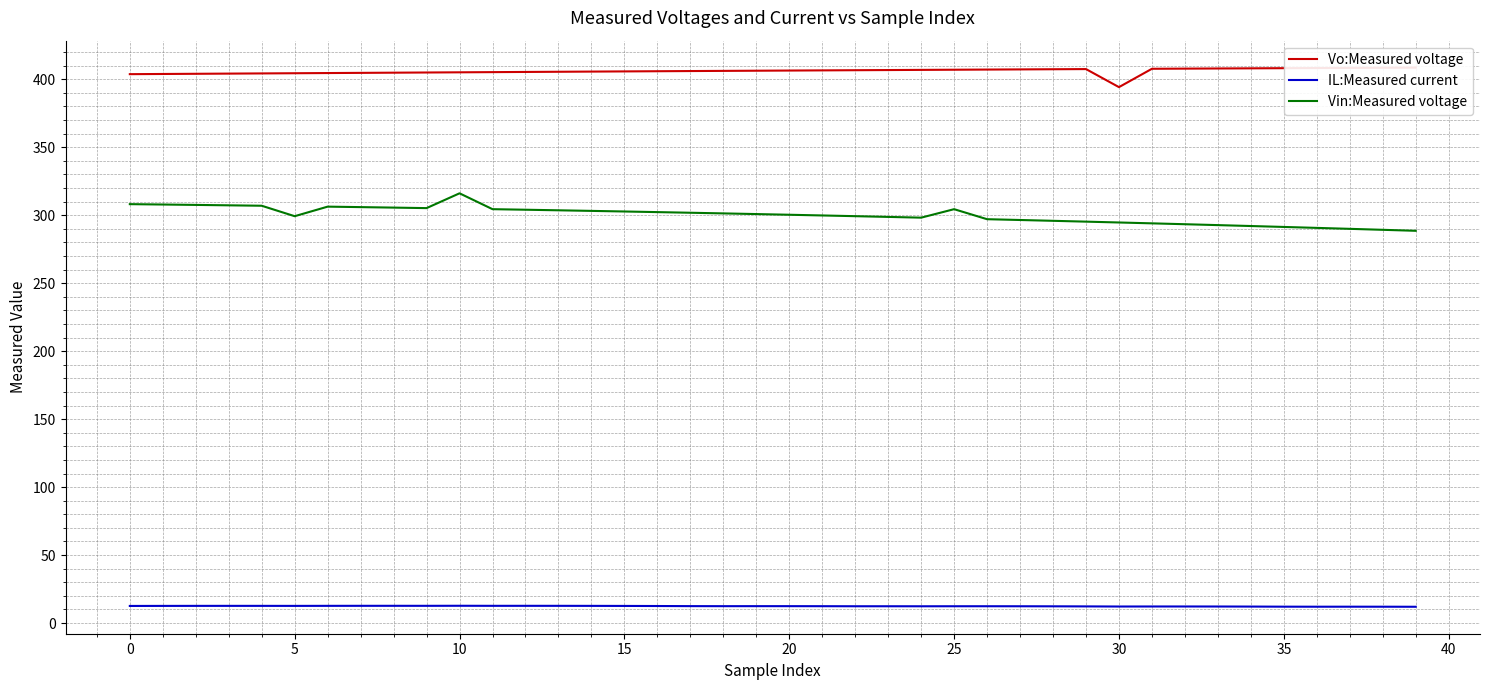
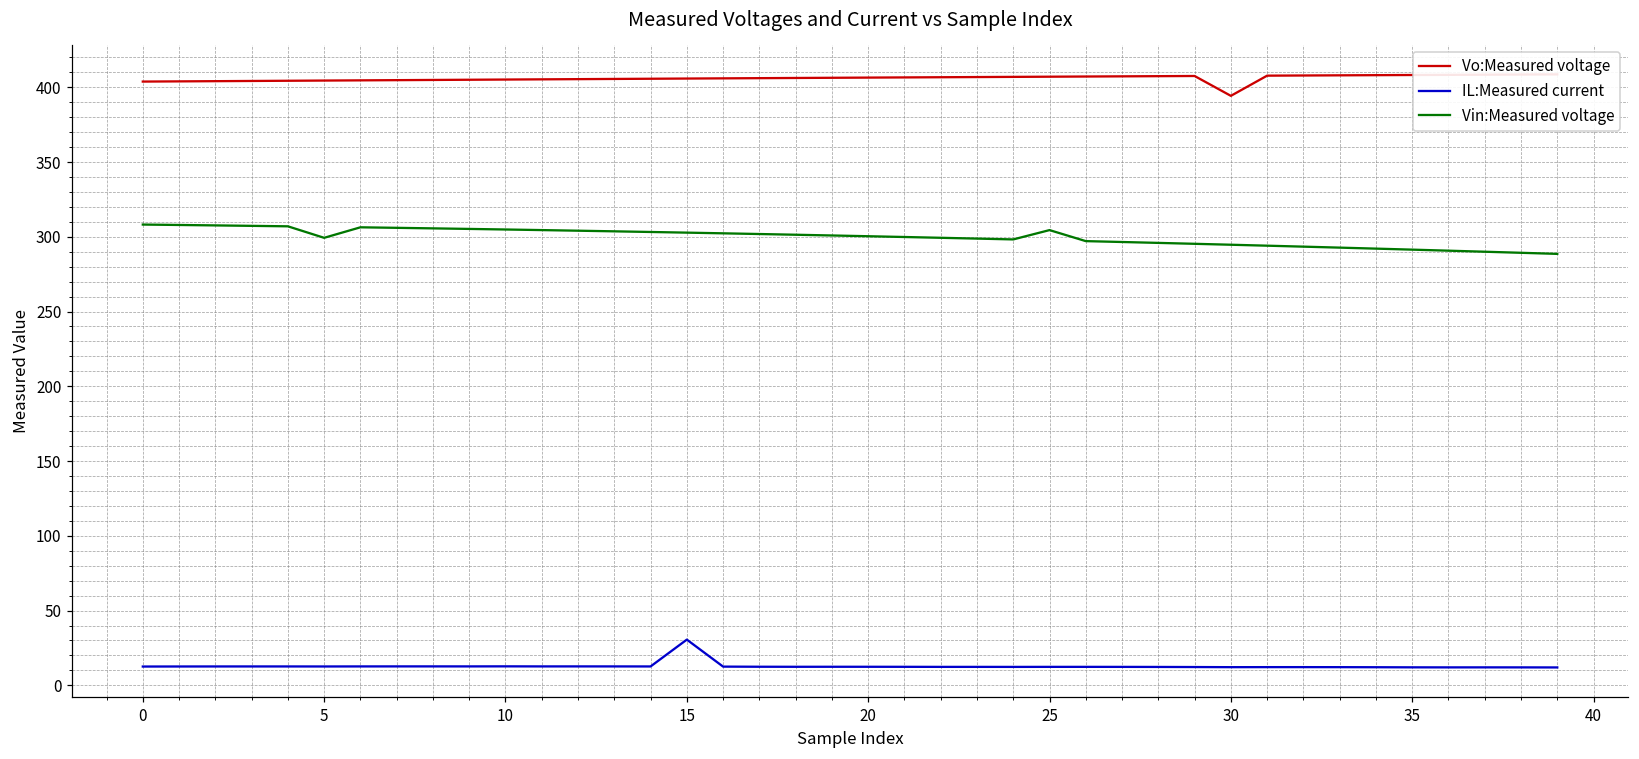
Vin:Measured voltage, 10: 316 -> 305
IL:Measured current, 15: 13 -> 31
